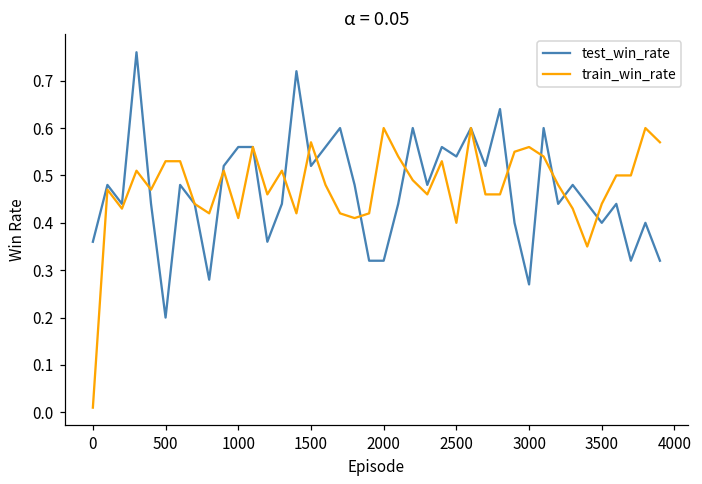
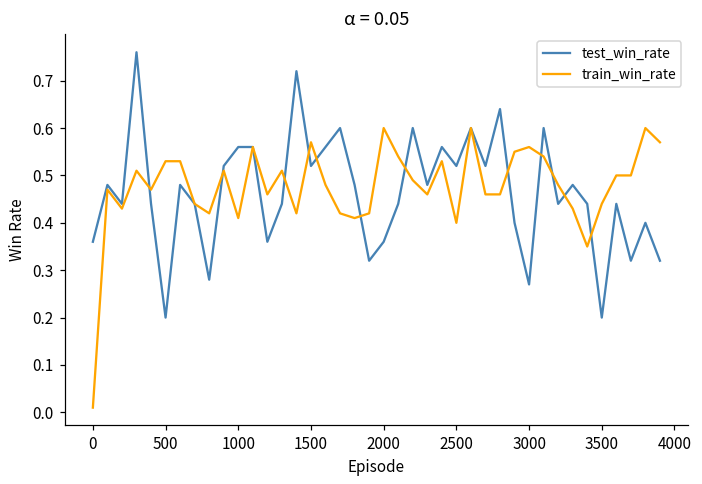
test_win_rate, 2000: 0.32 -> 0.36
test_win_rate, 2500: 0.54 -> 0.52
test_win_rate, 3500: 0.4 -> 0.2
